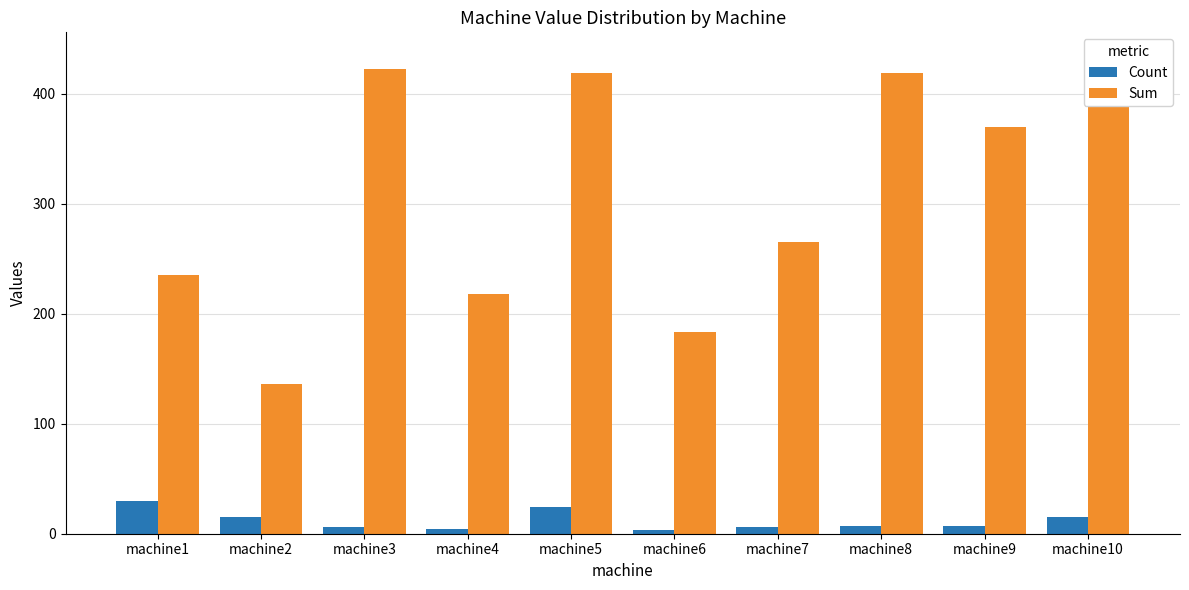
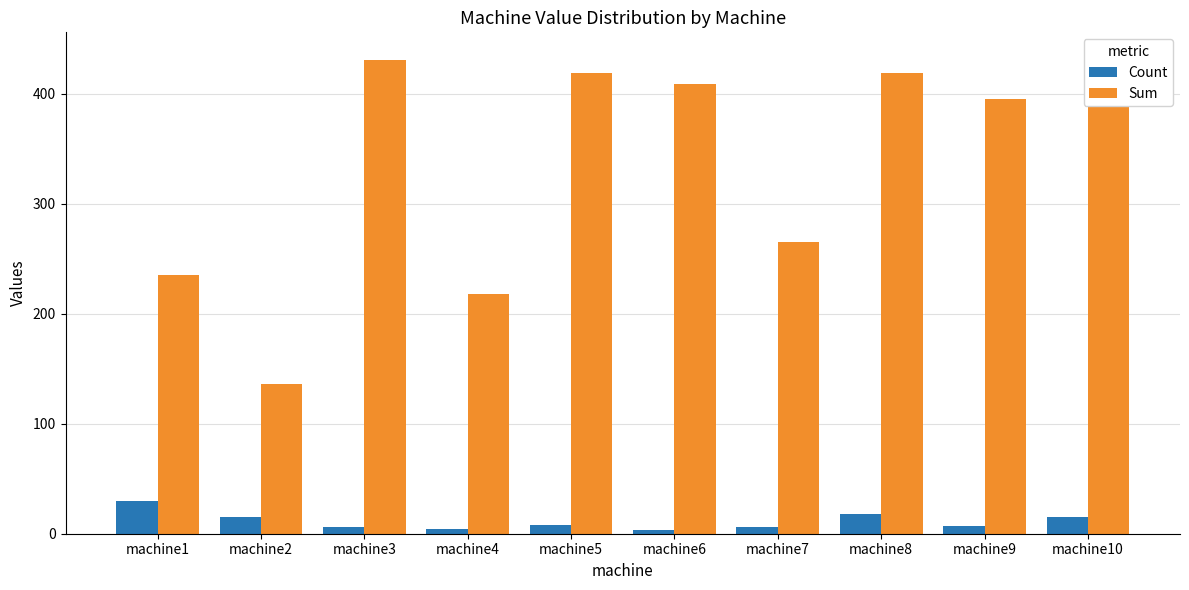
Sum, machine3: 422 -> 431
Count, machine5: 24 -> 8
Sum, machine6: 183 -> 409
Count, machine8: 7 -> 18
Sum, machine9: 370 -> 395
